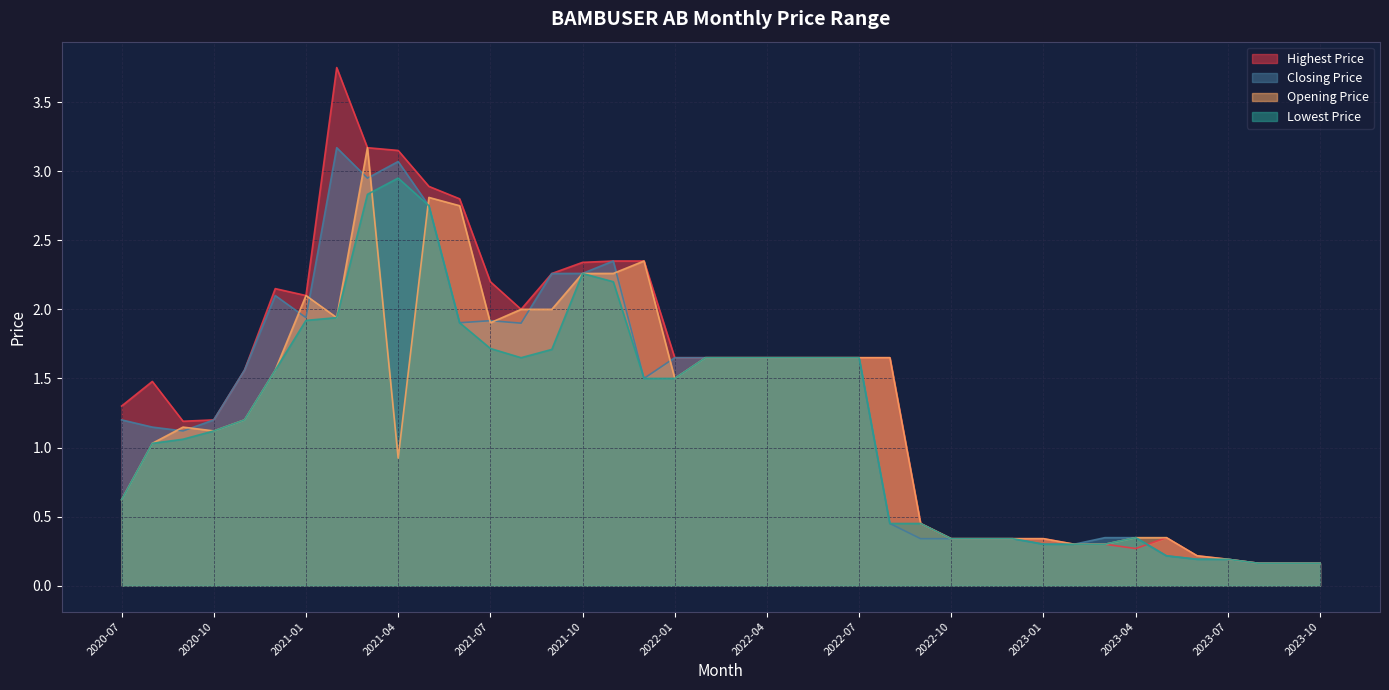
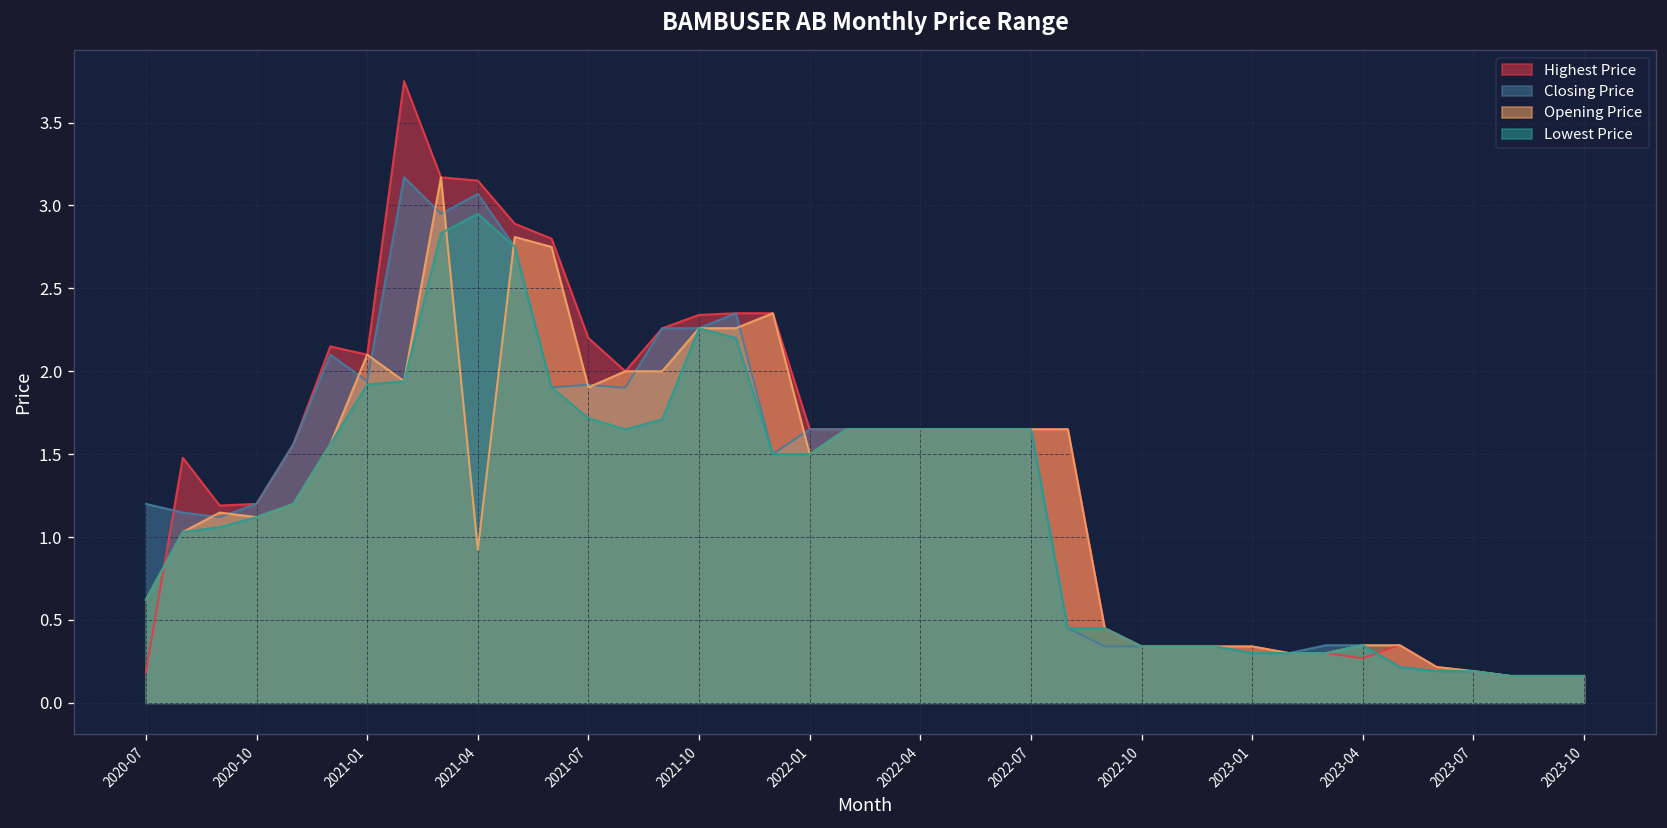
Highest Price, 2020-07: 1.30 -> 0.18
